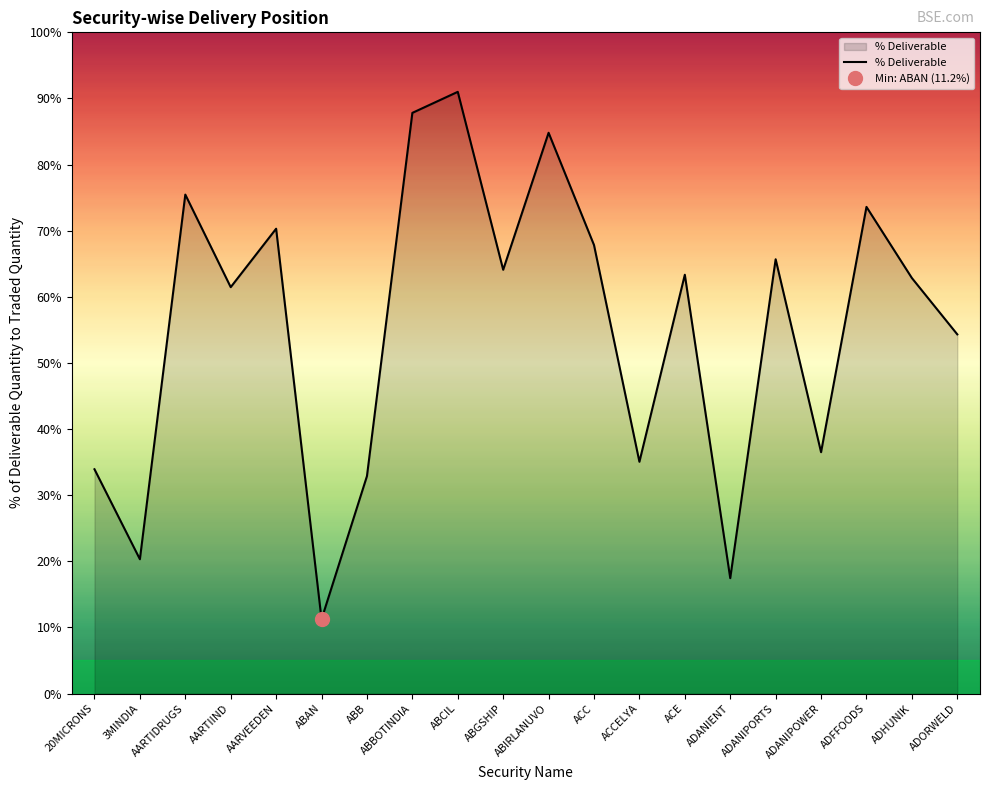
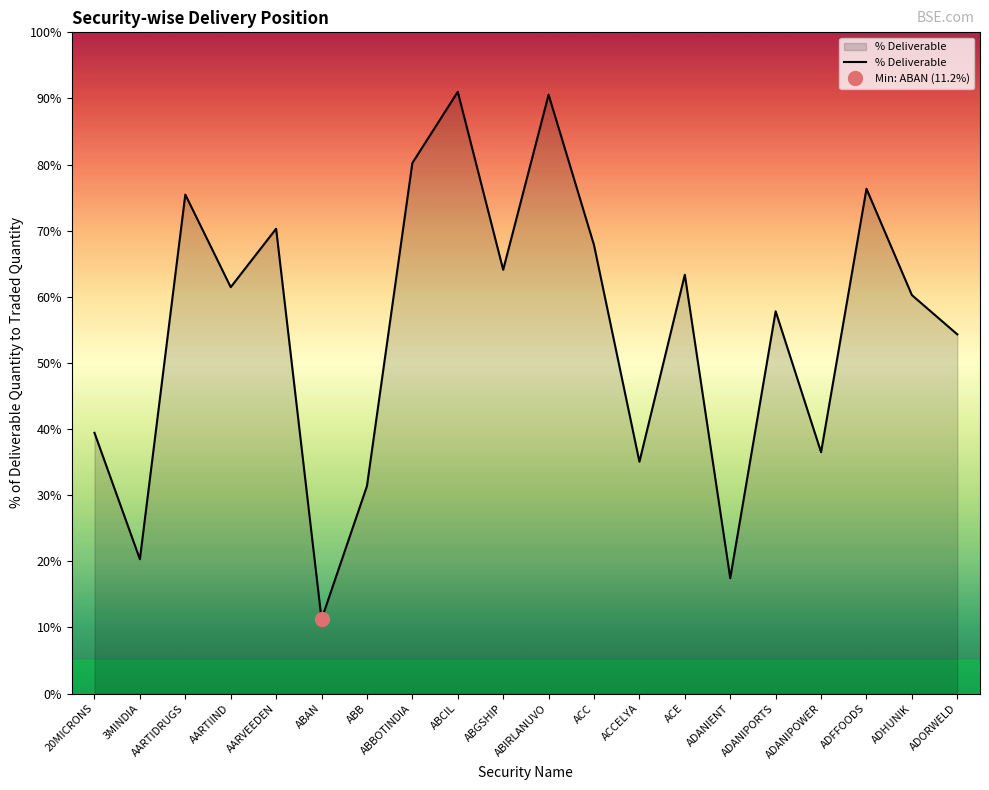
% Deliverable, 20MICRONS: 34% -> 39%
% Deliverable, ABB: 33% -> 31%
% Deliverable, ABBOTINDIA: 88% -> 80%
% Deliverable, ABIRLANUVO: 85% -> 91%
% Deliverable, ADANIPORTS: 66% -> 58%
% Deliverable, ADFFOODS: 74% -> 76%
% Deliverable, ADHUNIK: 63% -> 60%
